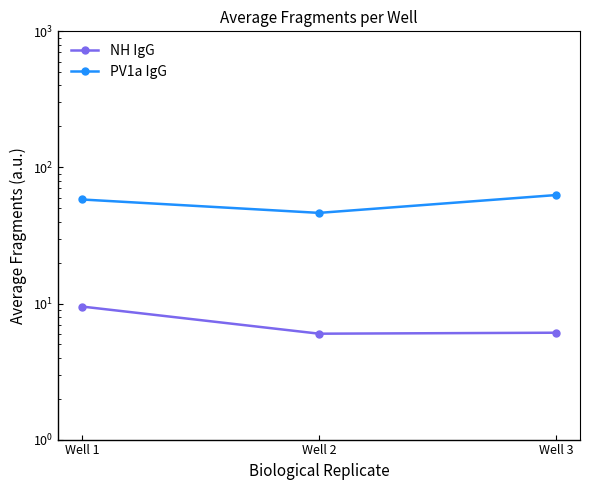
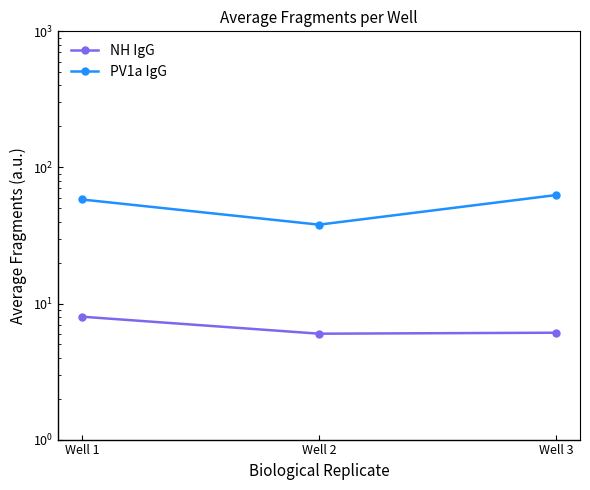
NH IgG, Well 1: 10 -> 8
PV1a IgG, Well 2: 46 -> 38
